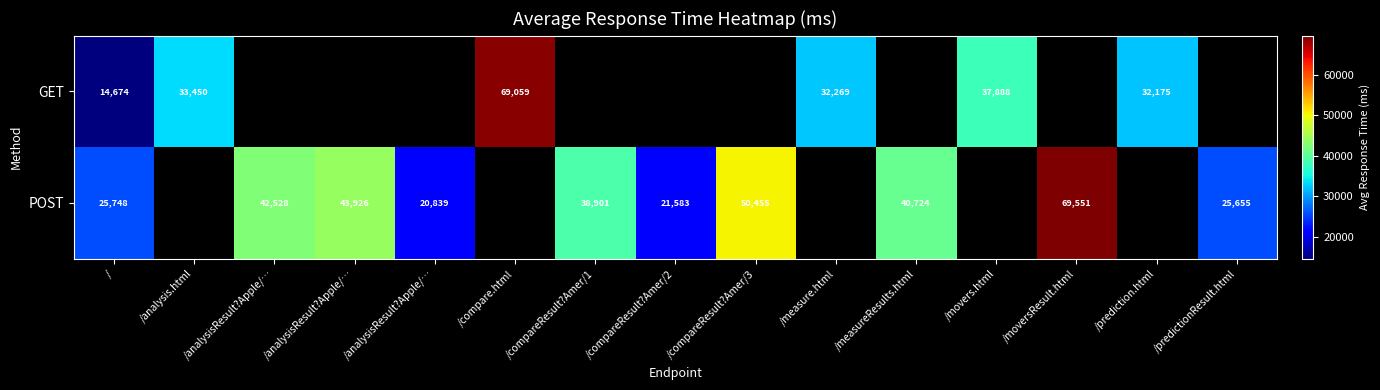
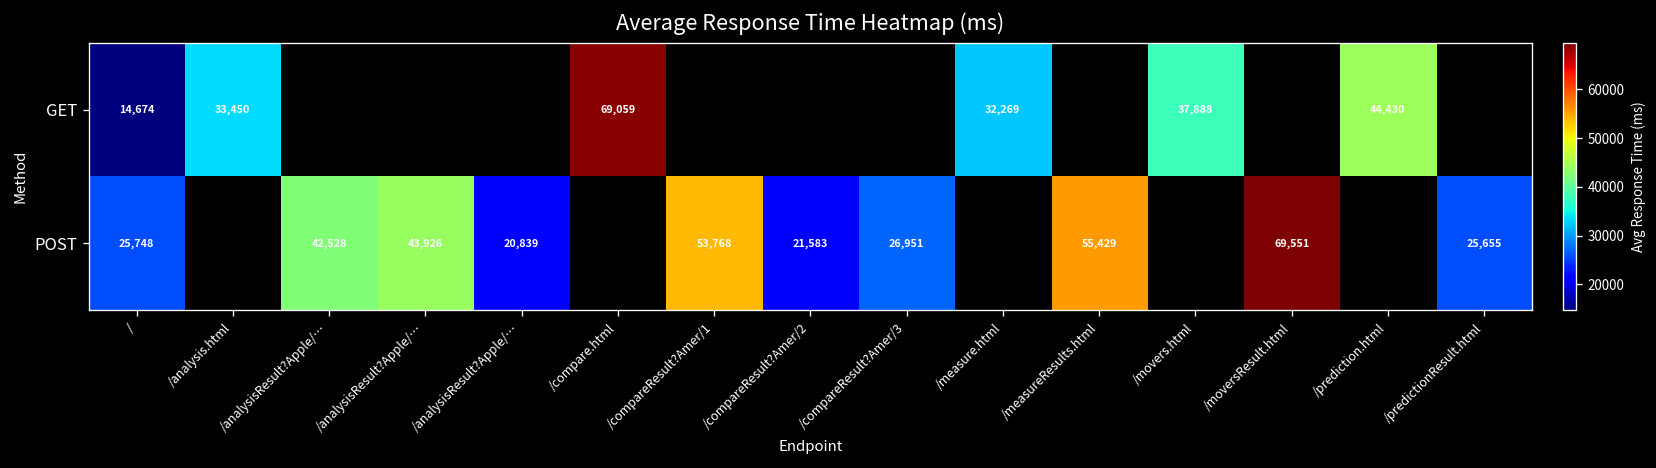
GET, /prediction.html: 32,175 -> 44,430
POST, /compareResult?Amer/1: 38,901 -> 53,768
POST, /compareResult?Amer/3: 50,455 -> 26,951
POST, /measureResults.html: 40,724 -> 55,429
